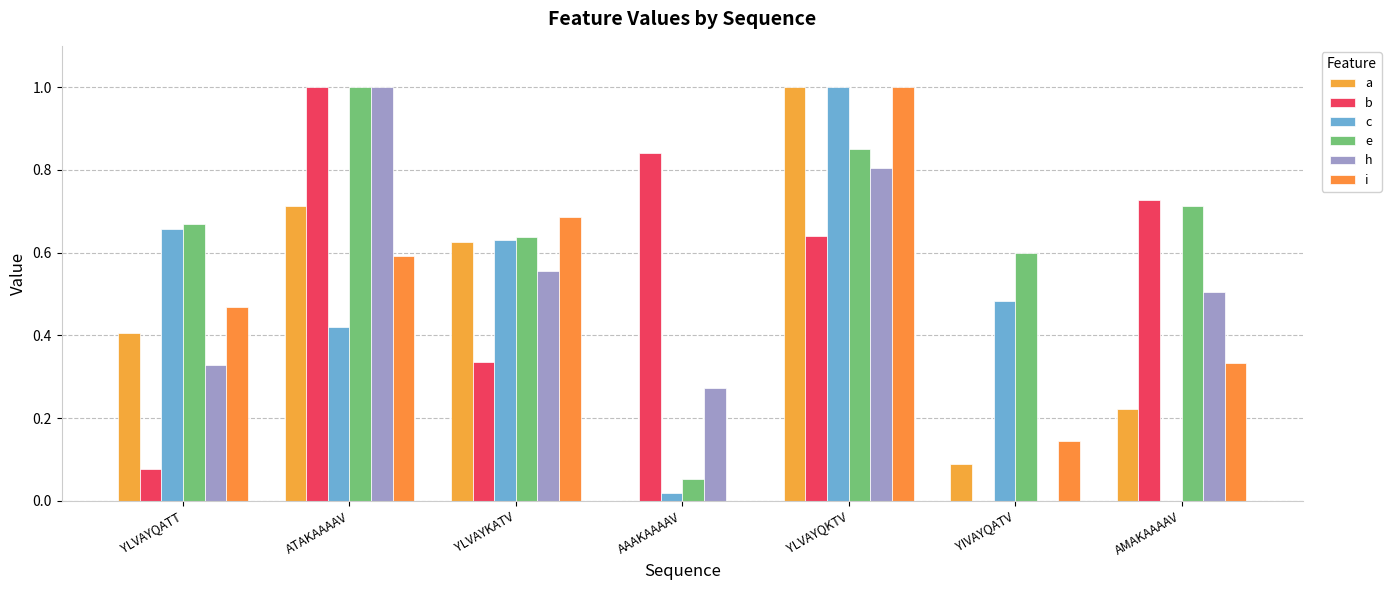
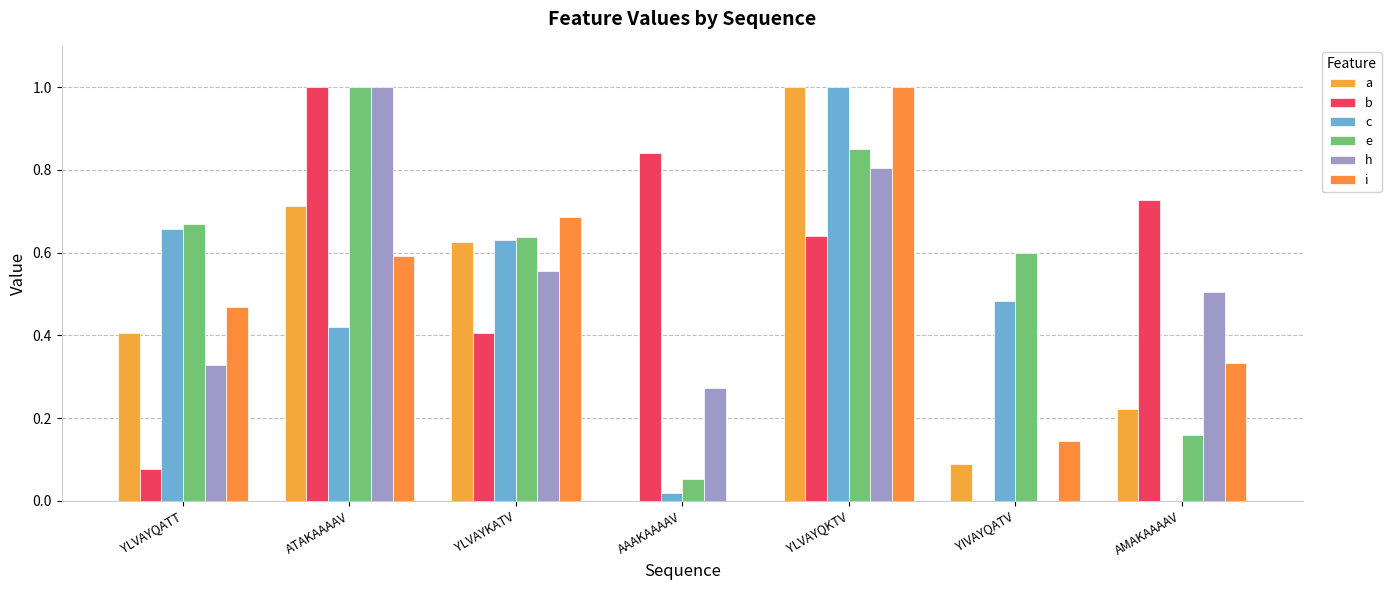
b, YLVAYKATV: 0.34 -> 0.41
e, AMAKAAAAV: 0.71 -> 0.16
